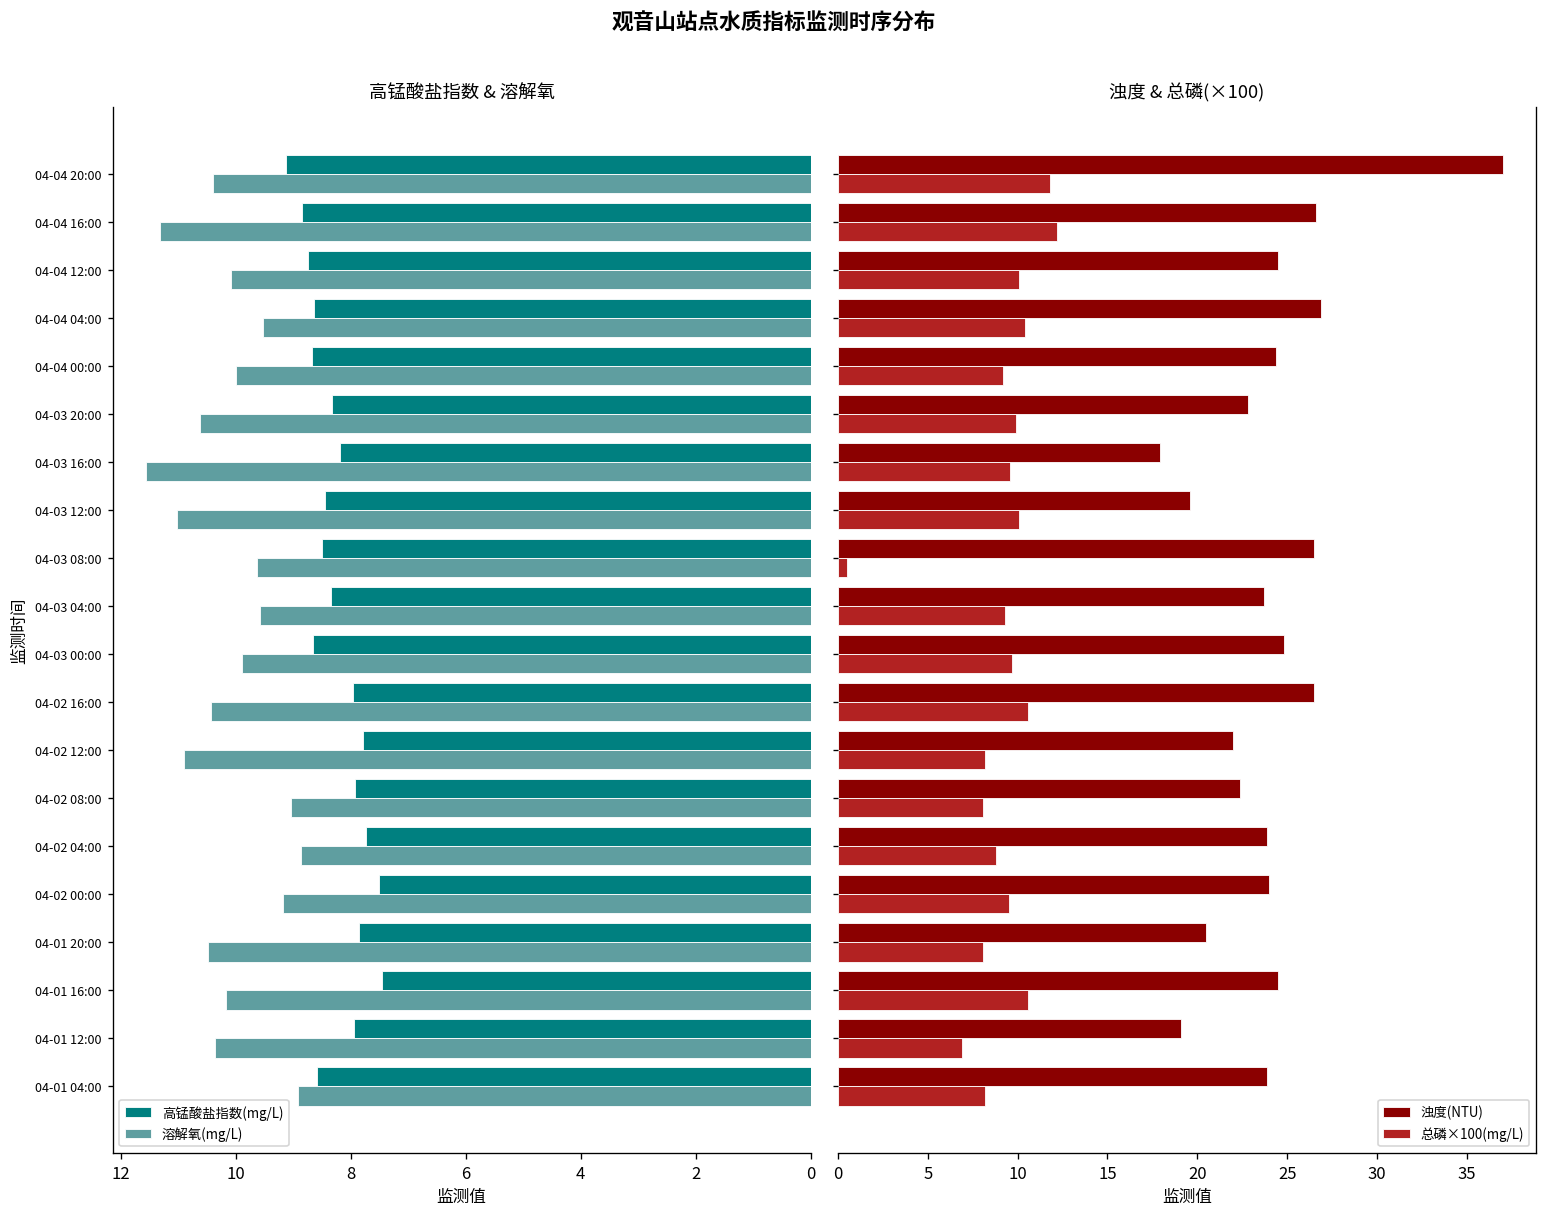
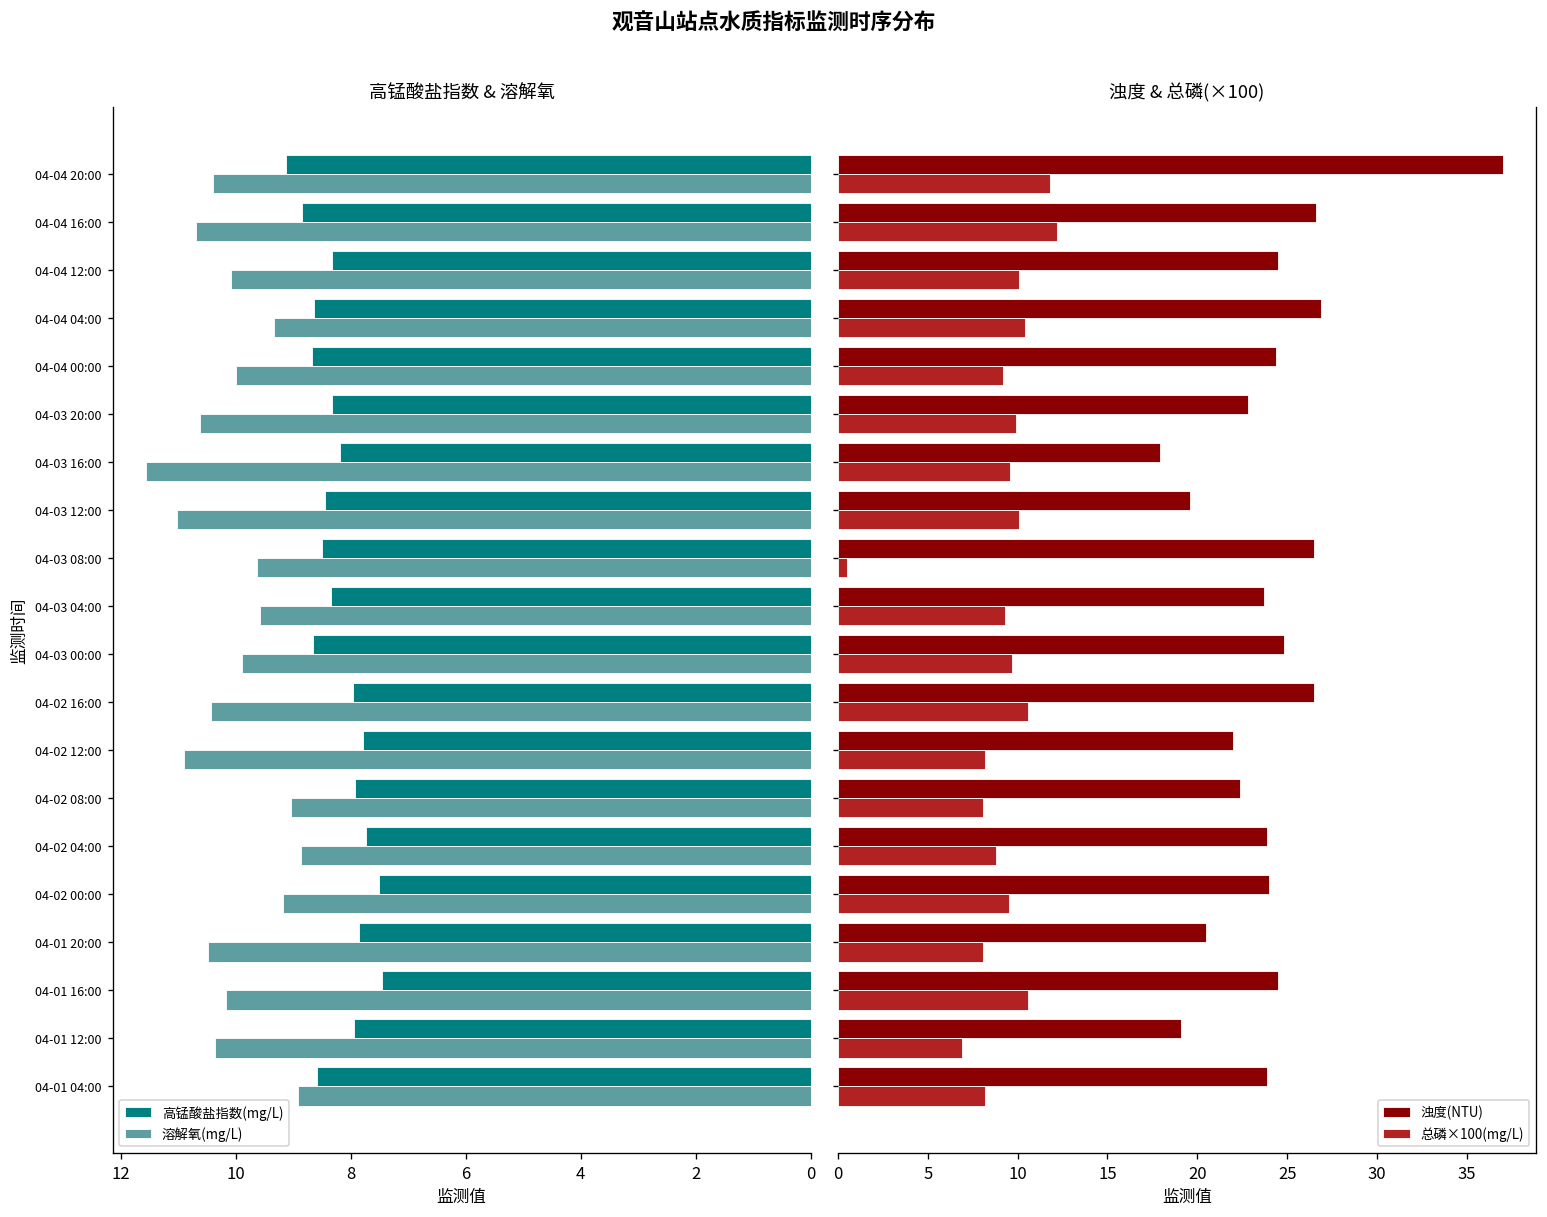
高锰酸盐指数 & 溶解氧, 溶解氧(mg/L), 04-04 16:00: 11.3 -> 10.7
高锰酸盐指数 & 溶解氧, 高锰酸盐指数(mg/L), 04-04 12:00: 8.7 -> 8.3
高锰酸盐指数 & 溶解氧, 溶解氧(mg/L), 04-04 04:00: 9.5 -> 9.3
